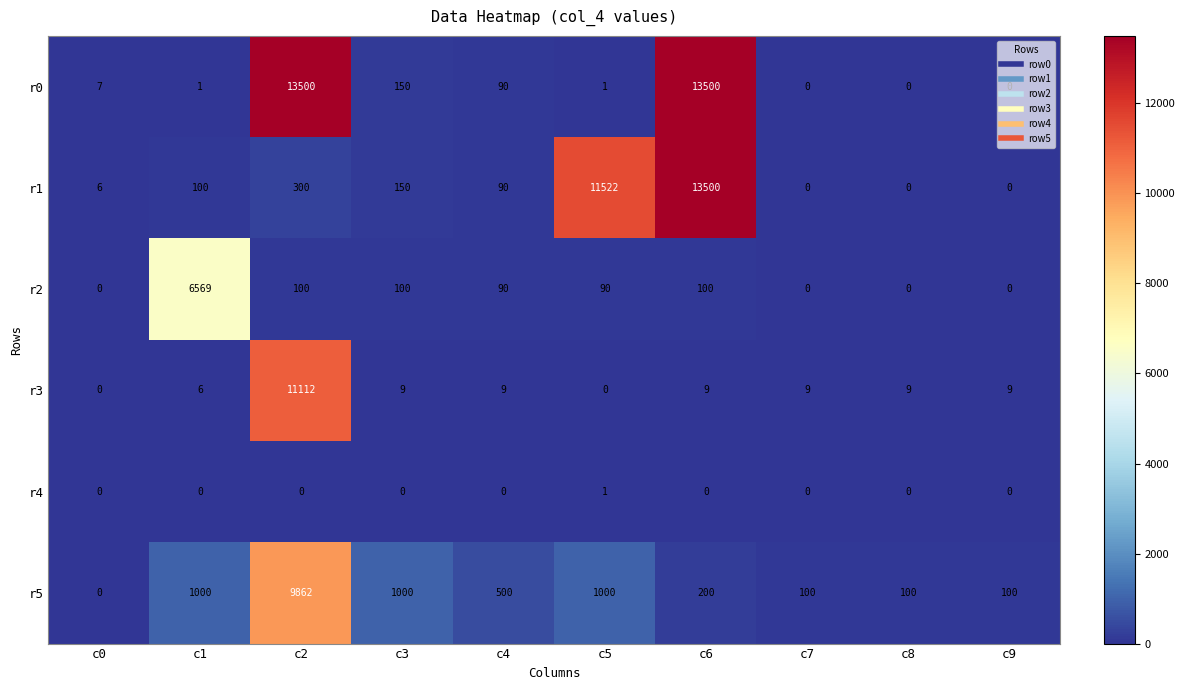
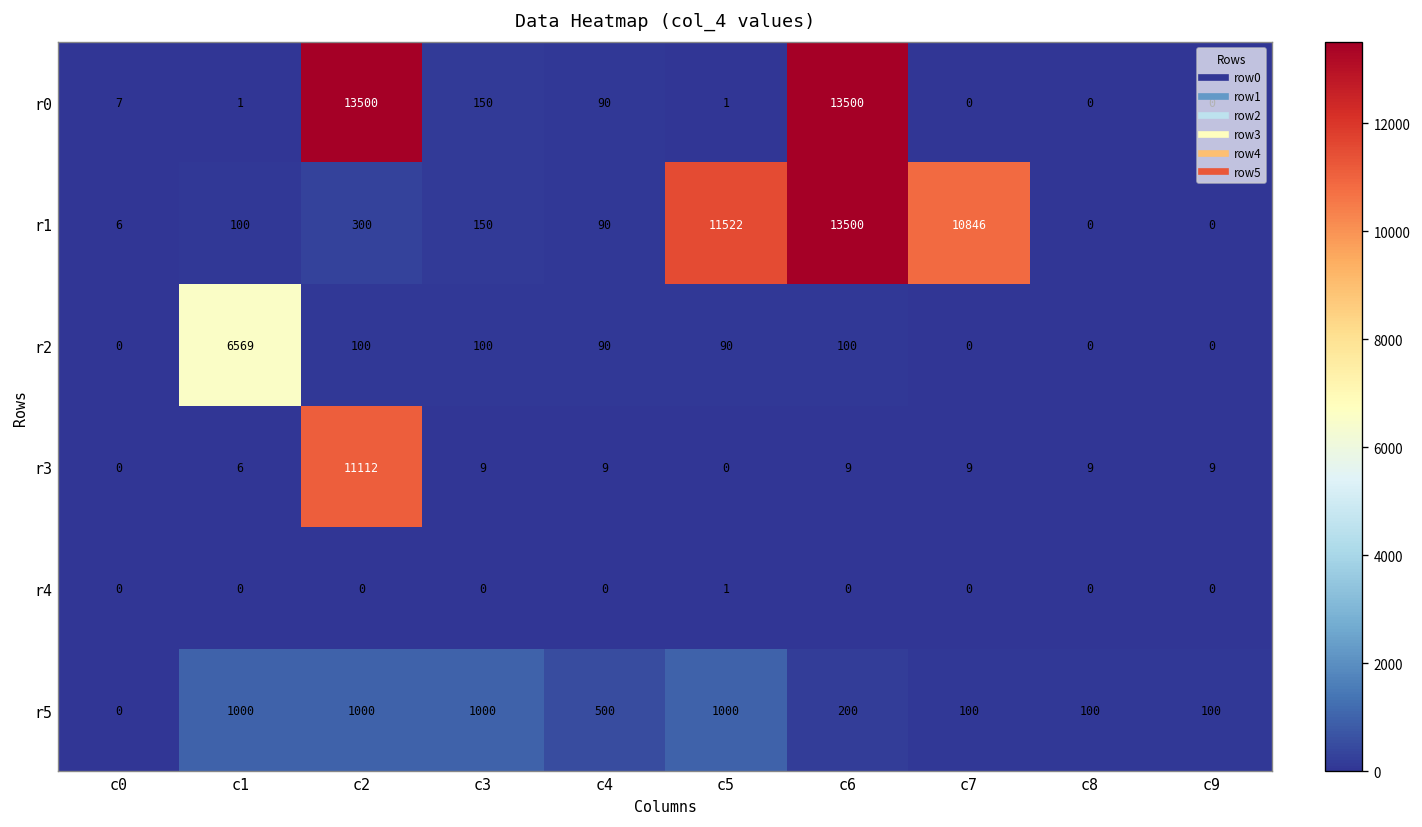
r1, c7: 0 -> 10846
r5, c2: 9862 -> 1000
